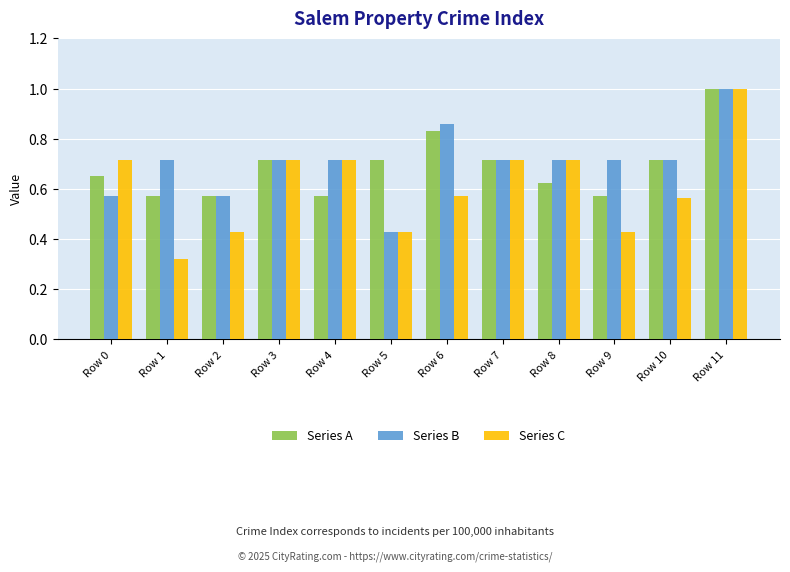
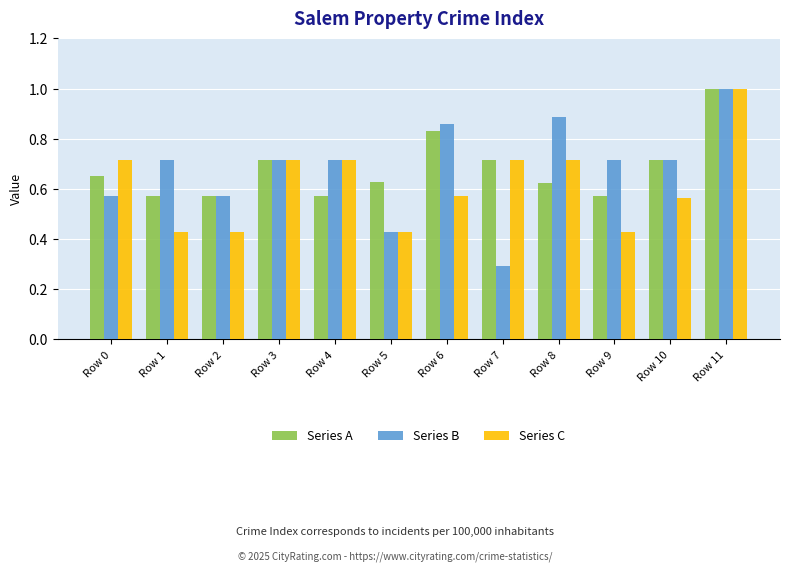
Series C, Row 1: 0.32 -> 0.43
Series A, Row 5: 0.71 -> 0.63
Series B, Row 7: 0.71 -> 0.29
Series B, Row 8: 0.71 -> 0.89
